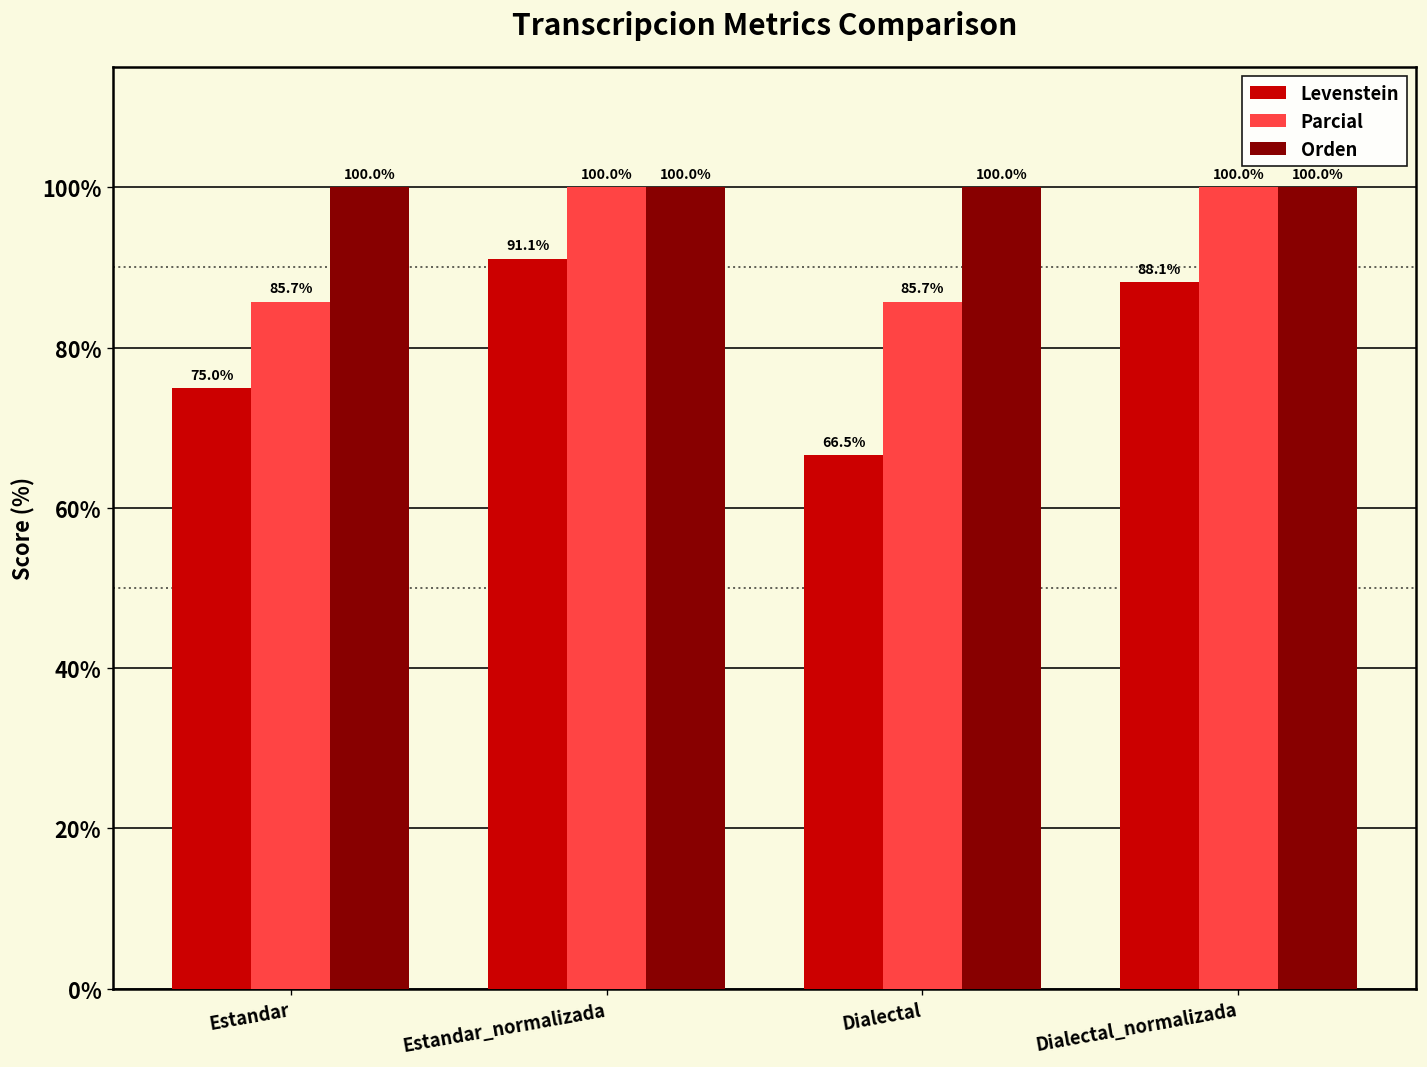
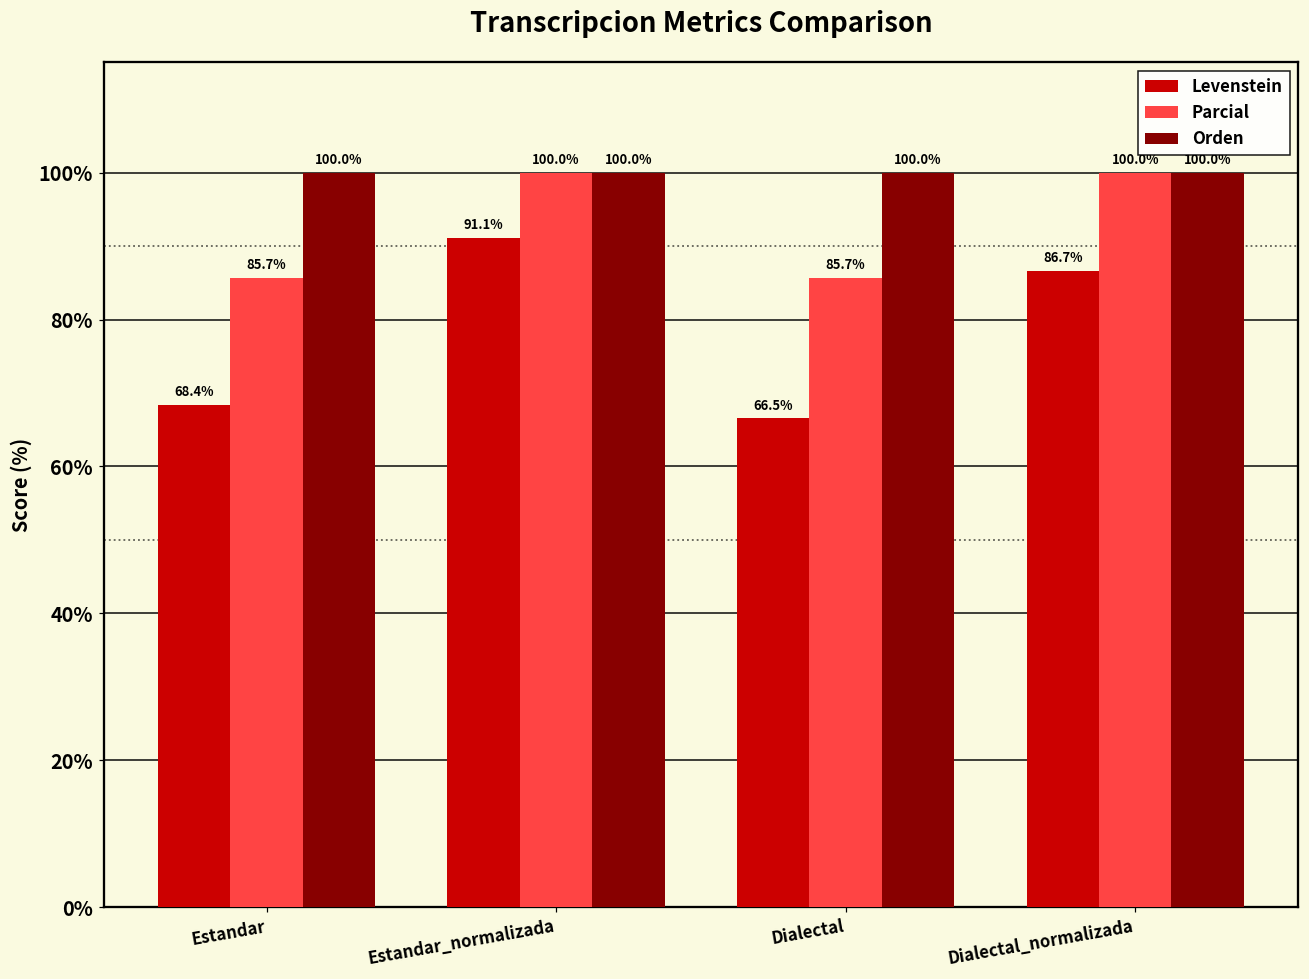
Levenstein, Estandar: 75.0% -> 68.4%
Levenstein, Dialectal_normalizada: 88.1% -> 86.7%
